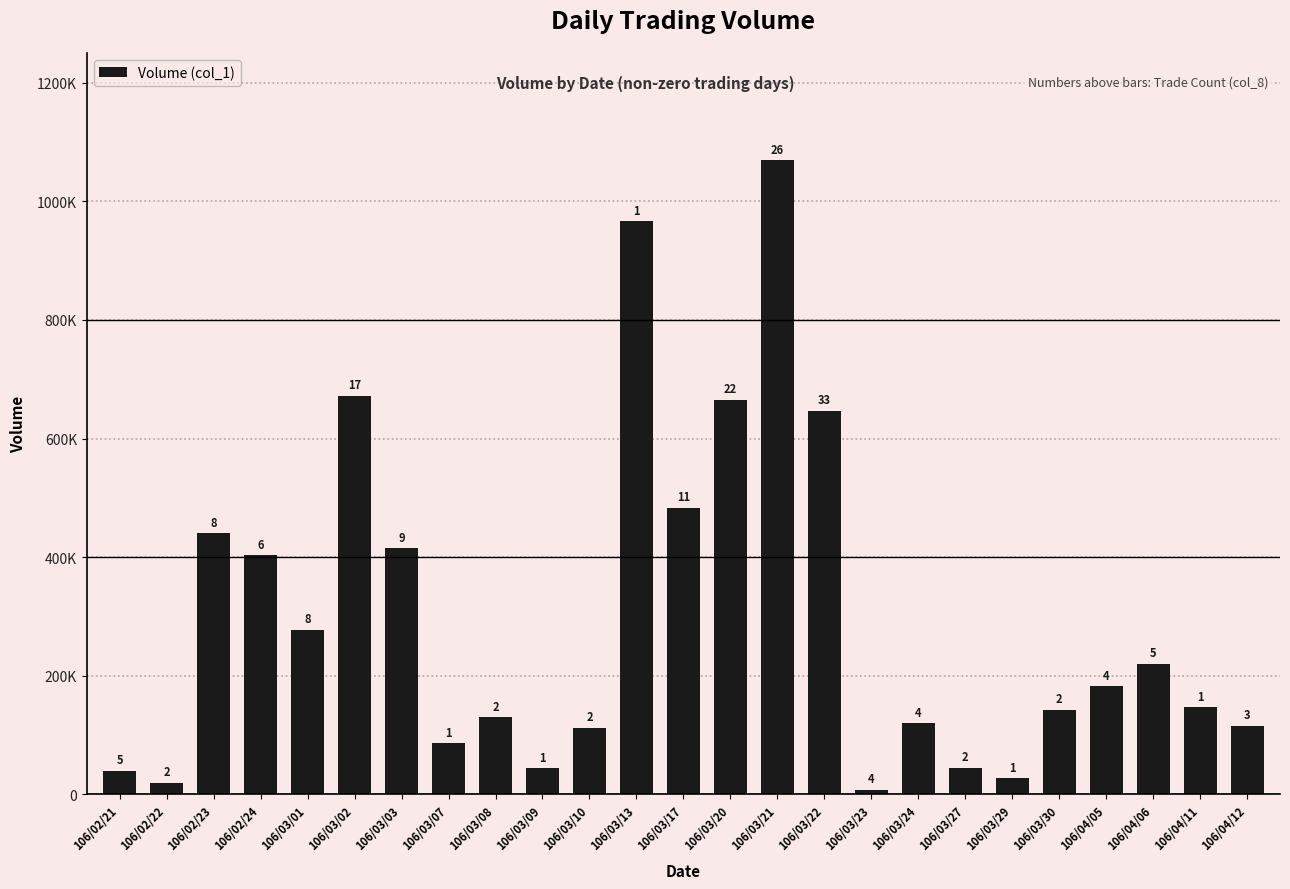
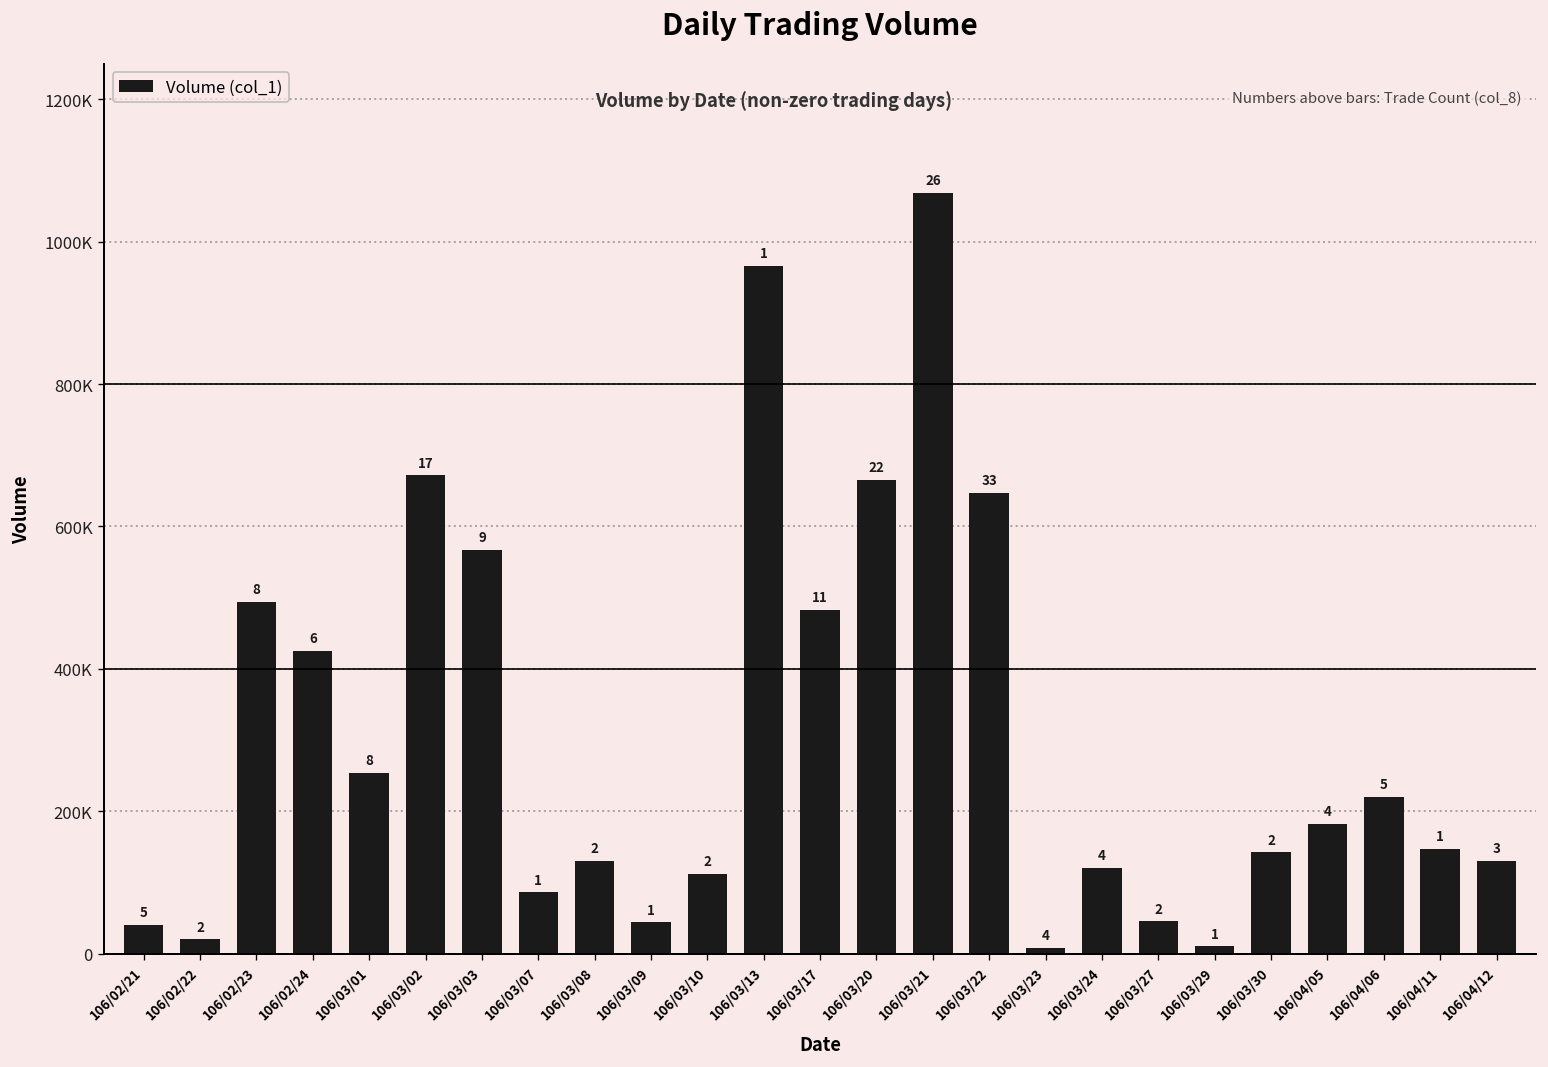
106/02/23: 440000 -> 490000
106/02/24: 400000 -> 430000
106/03/01: 280000 -> 250000
106/03/03: 420000 -> 570000
106/03/29: 30000 -> 10000
106/04/12: 120000 -> 130000
